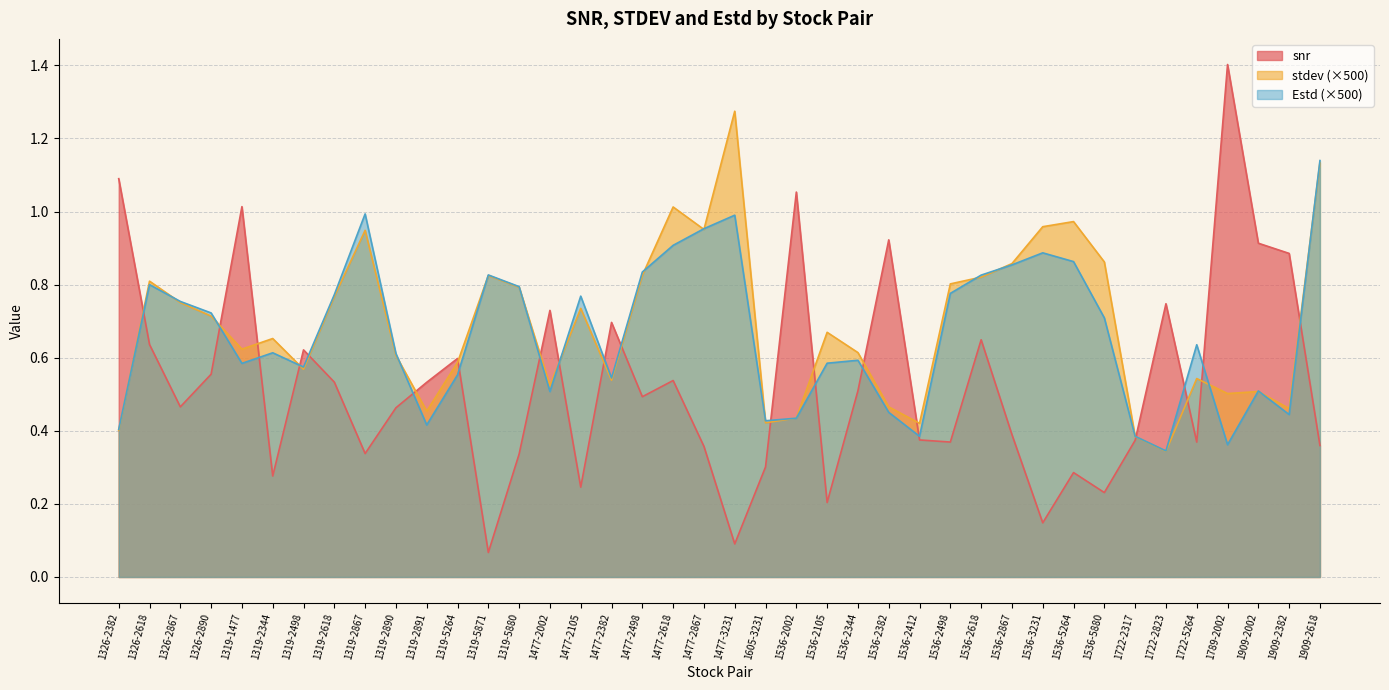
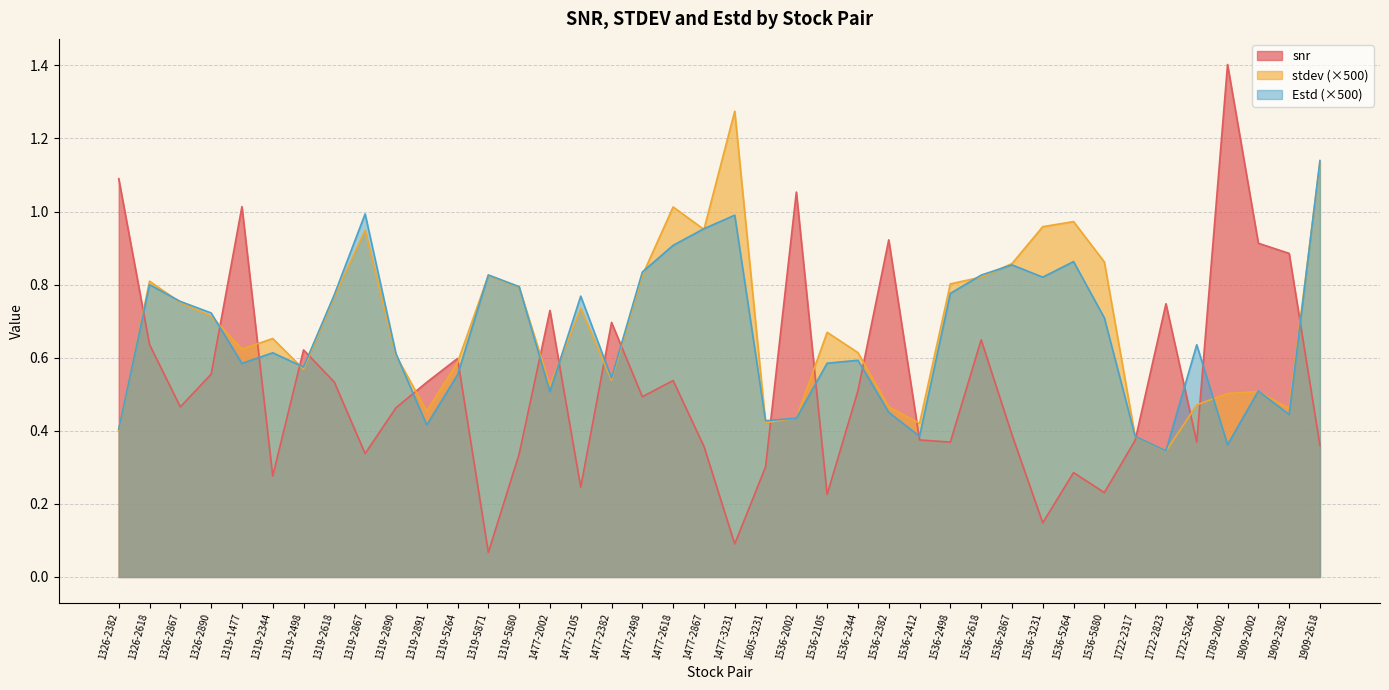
snr, 1536-2105: 0.20 -> 0.23
Estd (×500), 1536-3231: 0.89 -> 0.82
stdev (×500), 1722-5264: 0.54 -> 0.47
